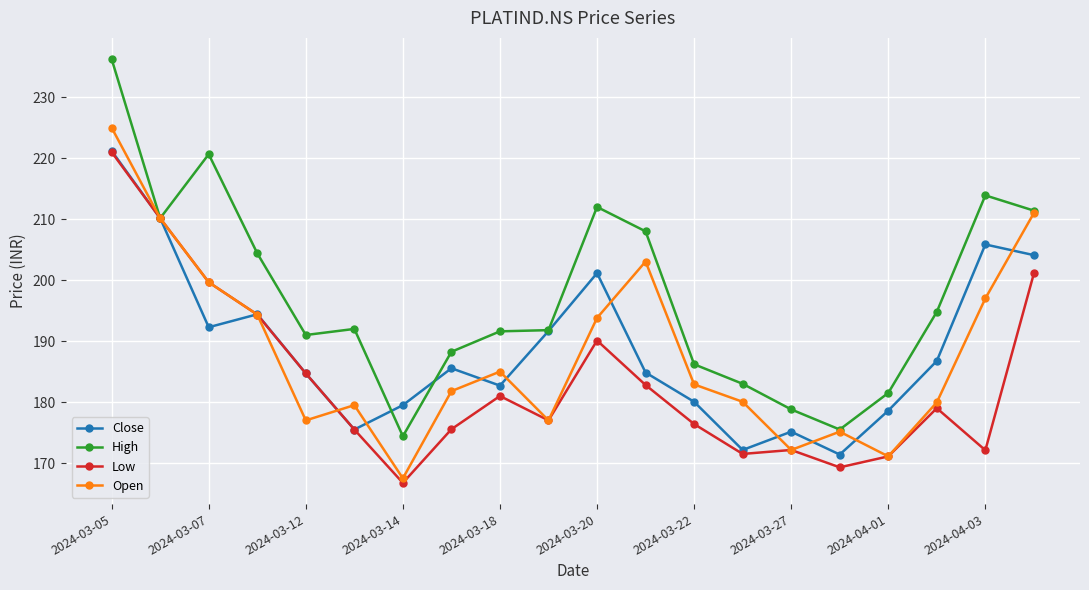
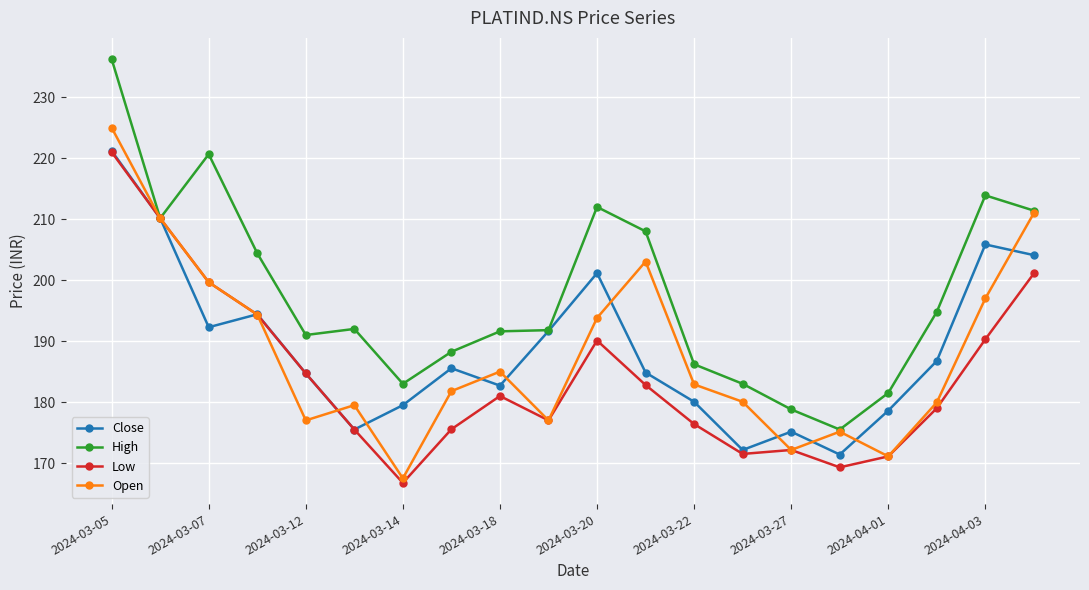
High, 2024-03-14: 174 -> 183
Low, 2024-04-03: 172 -> 190
